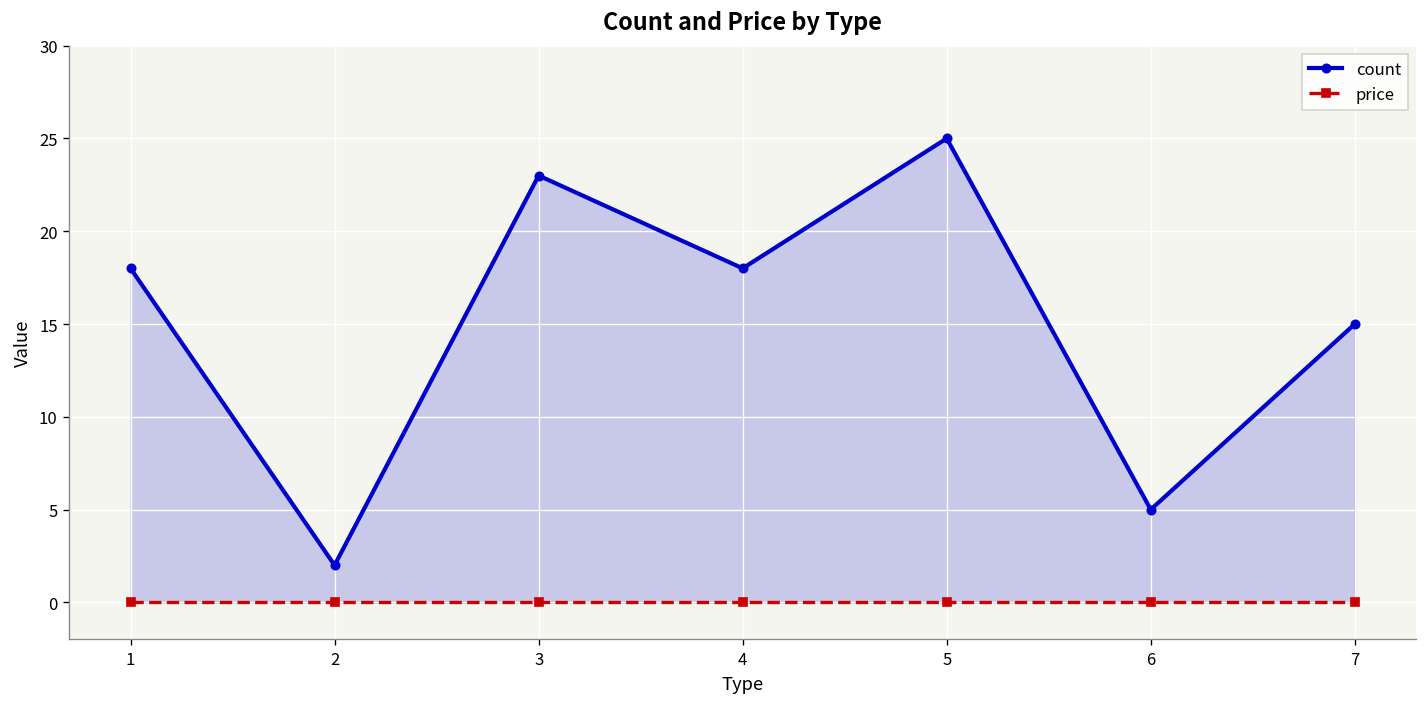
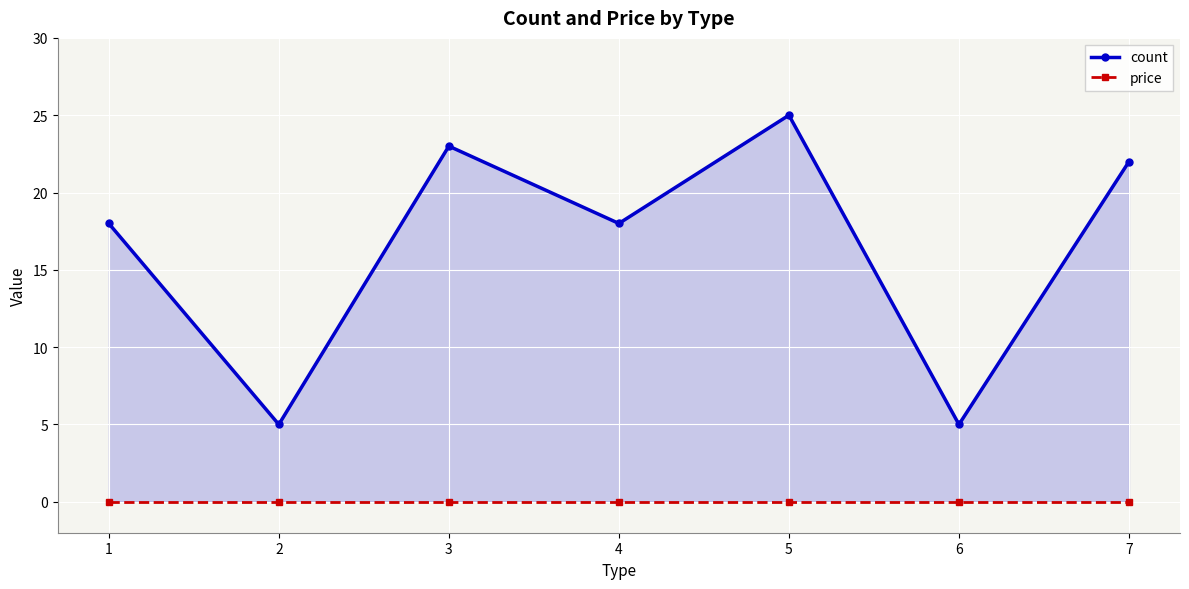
count, 2: 2 -> 5
count, 7: 15 -> 22
